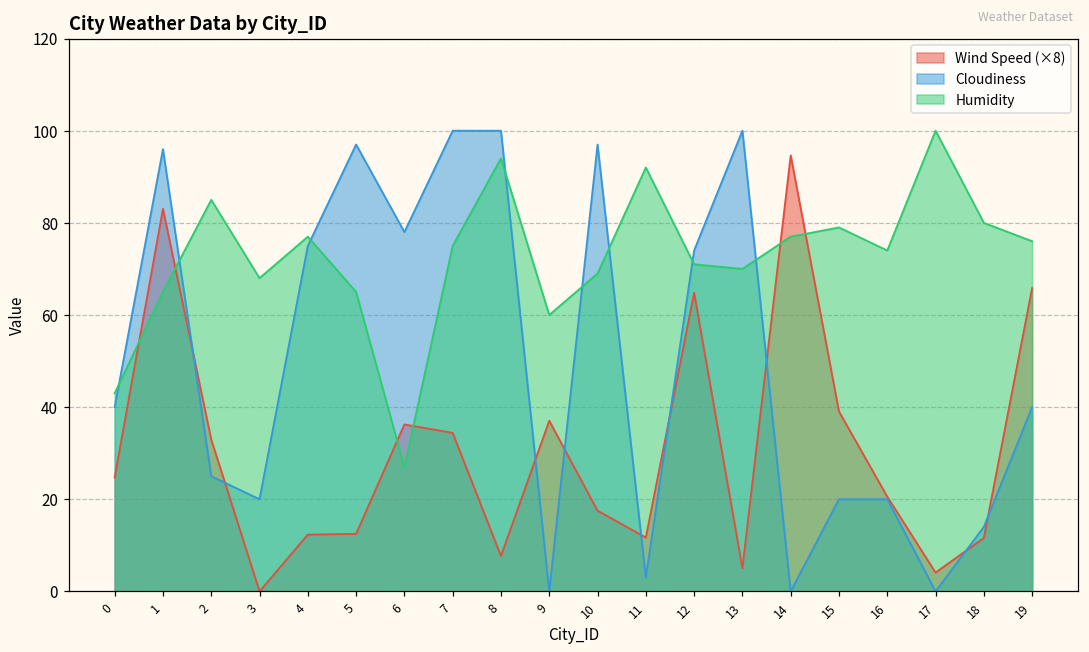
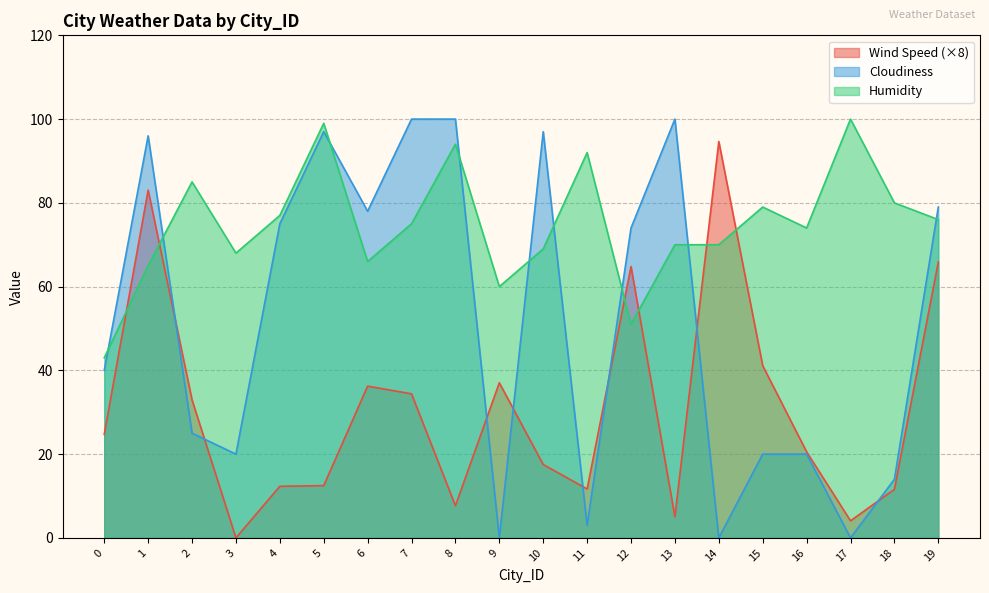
Humidity, 5: 65 -> 99
Humidity, 6: 27 -> 66
Humidity, 12: 71 -> 51
Humidity, 14: 77 -> 70
Wind Speed (×8), 15: 39 -> 41
Cloudiness, 19: 40 -> 79
